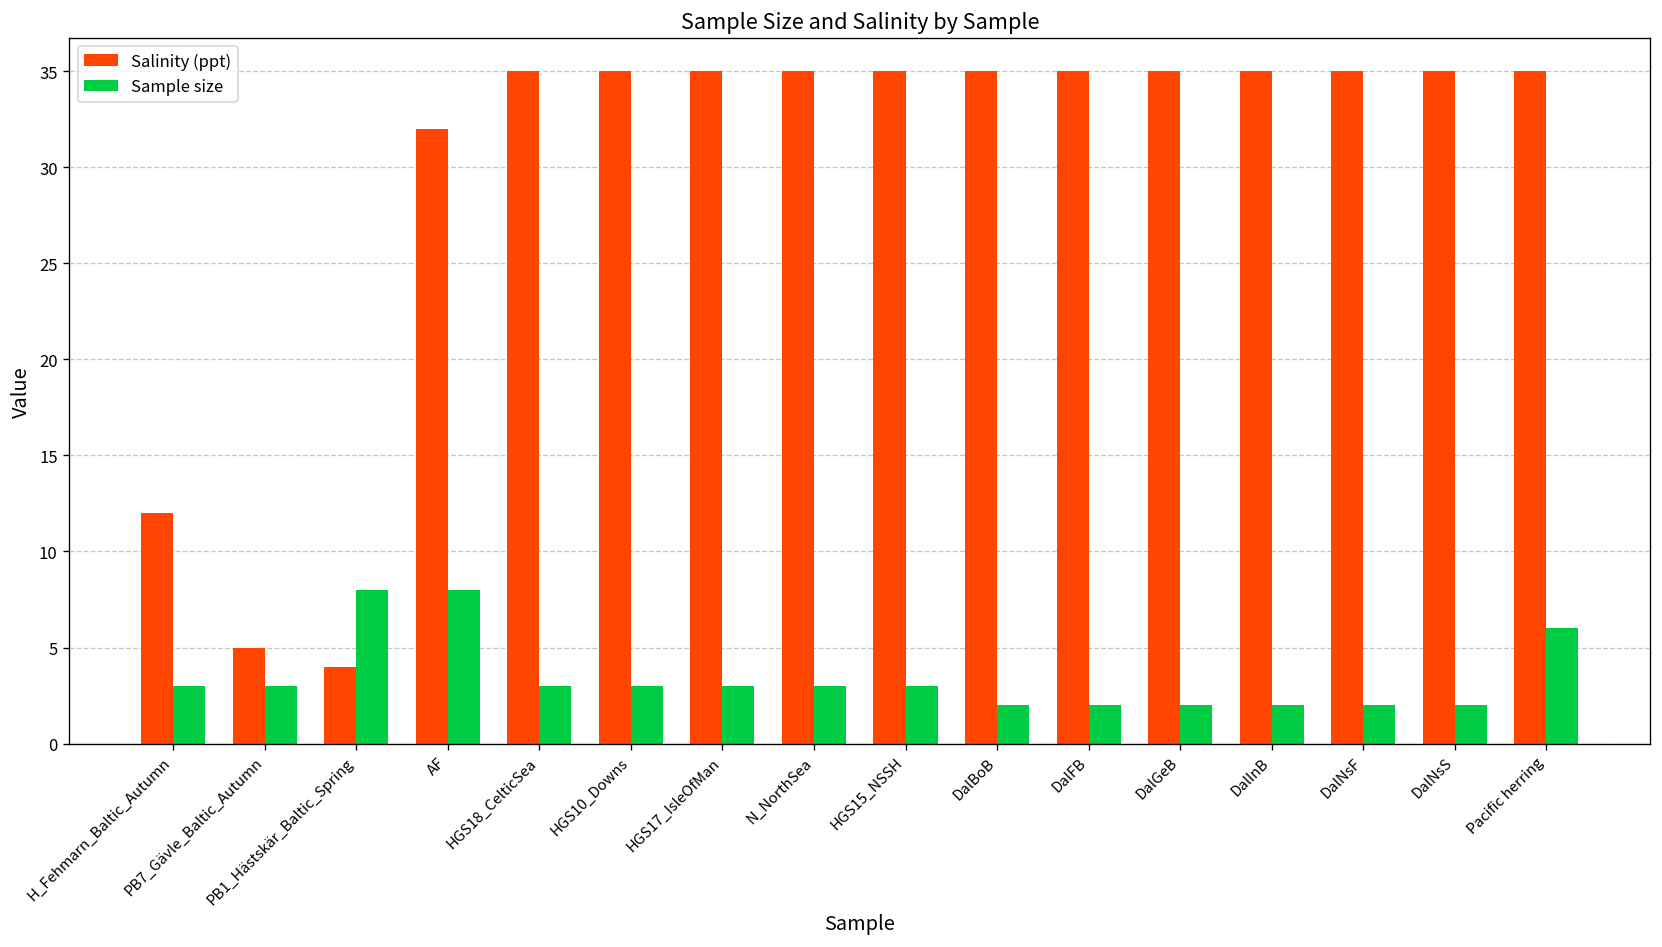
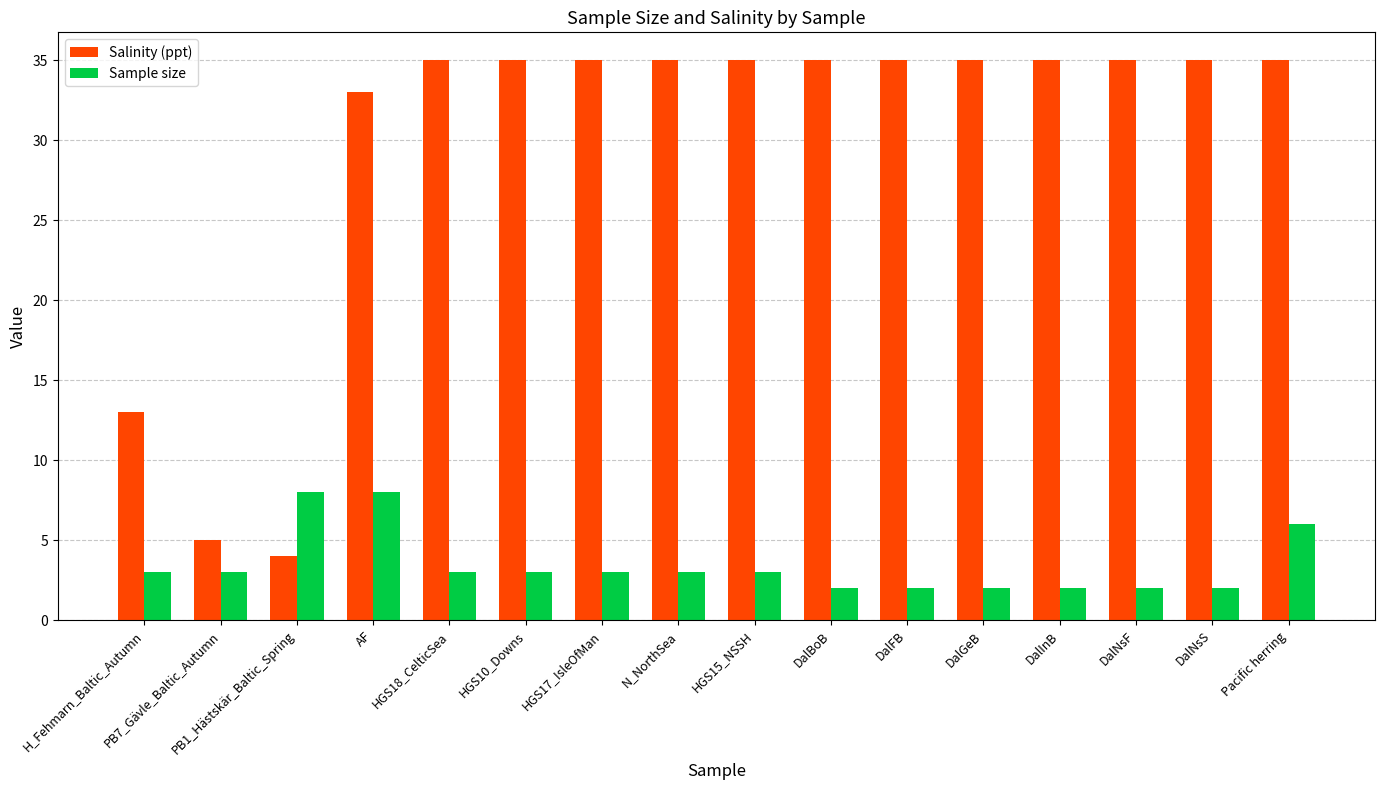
Salinity (ppt), H_Fehmarn_Baltic_Autumn: 12 -> 13
Salinity (ppt), AF: 32 -> 33
